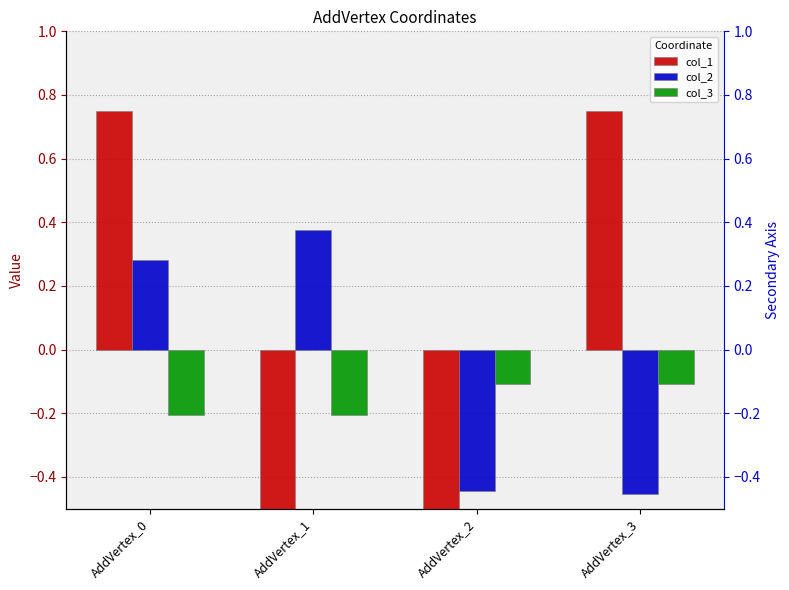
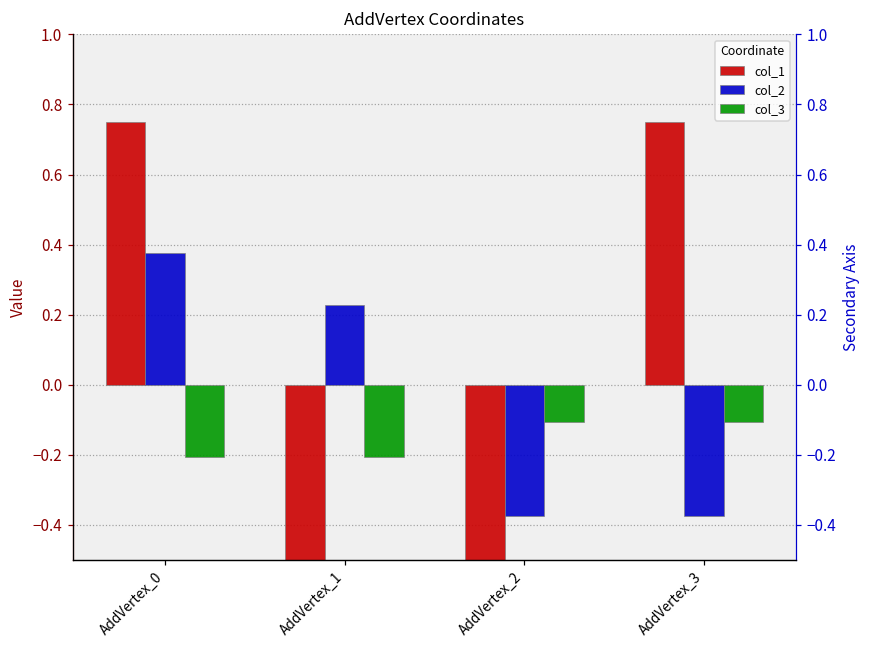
col_2, AddVertex_0: 0.28 -> 0.38
col_2, AddVertex_1: 0.38 -> 0.23
col_2, AddVertex_2: -0.44 -> -0.38
col_2, AddVertex_3: -0.46 -> -0.38
